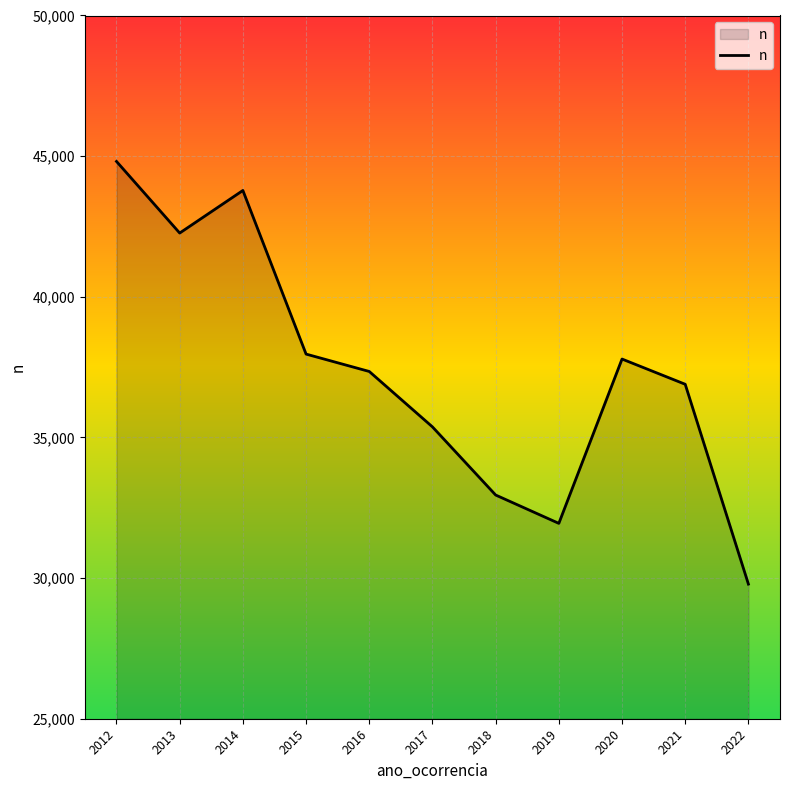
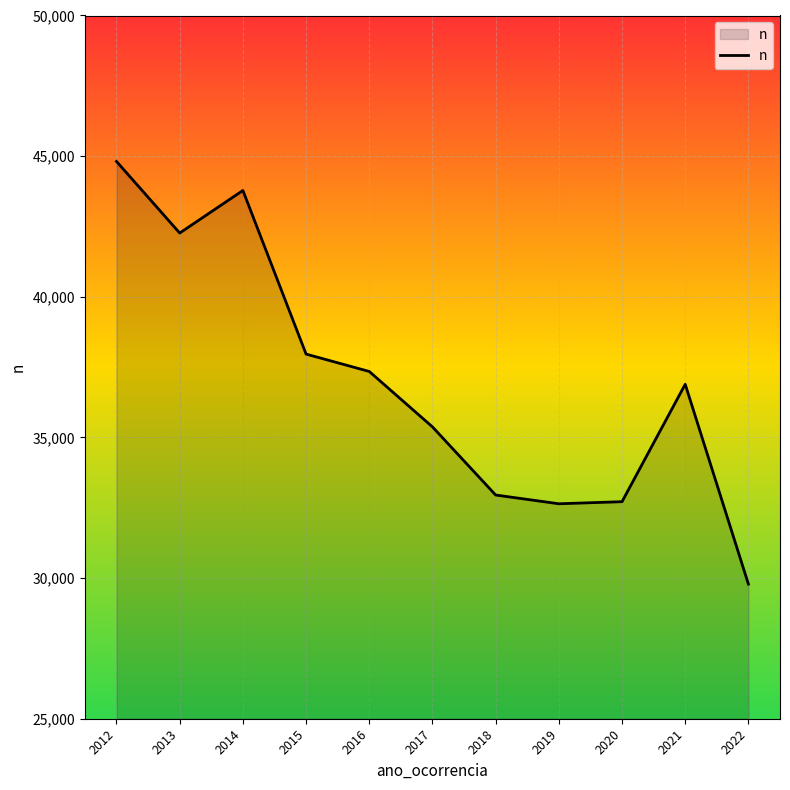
2019: 31,900 -> 32,600
2020: 37,800 -> 32,700
